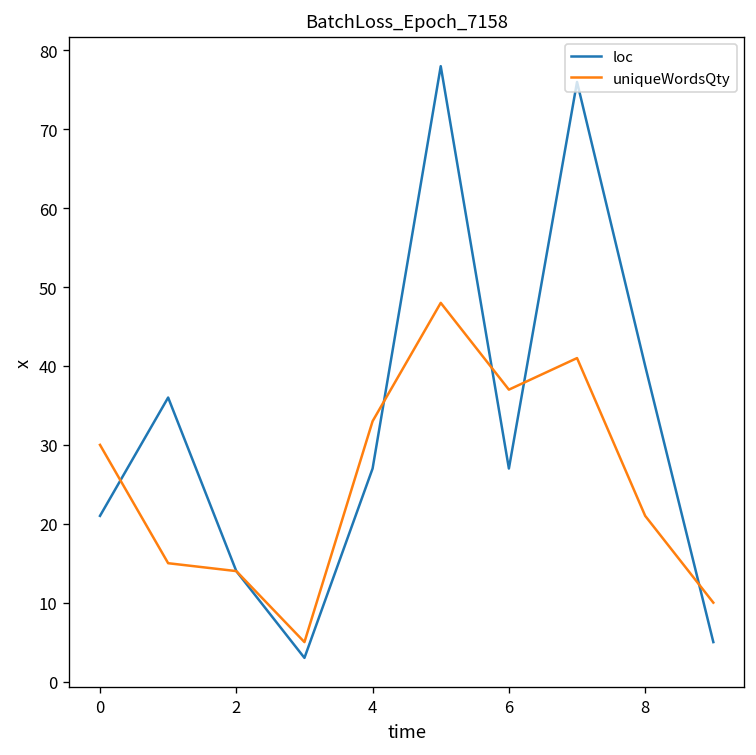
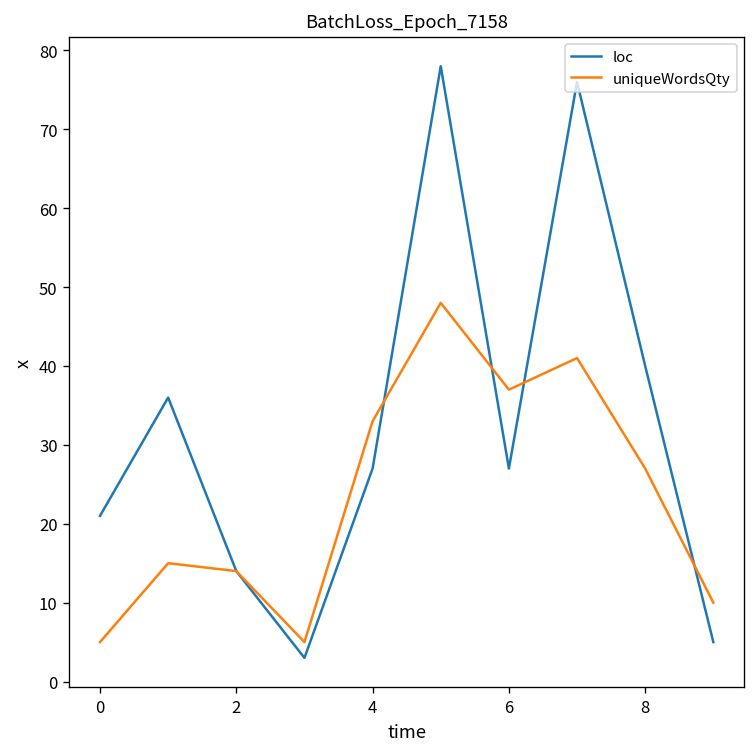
uniqueWordsQty, 0: 30 -> 5
uniqueWordsQty, 8: 21 -> 27
